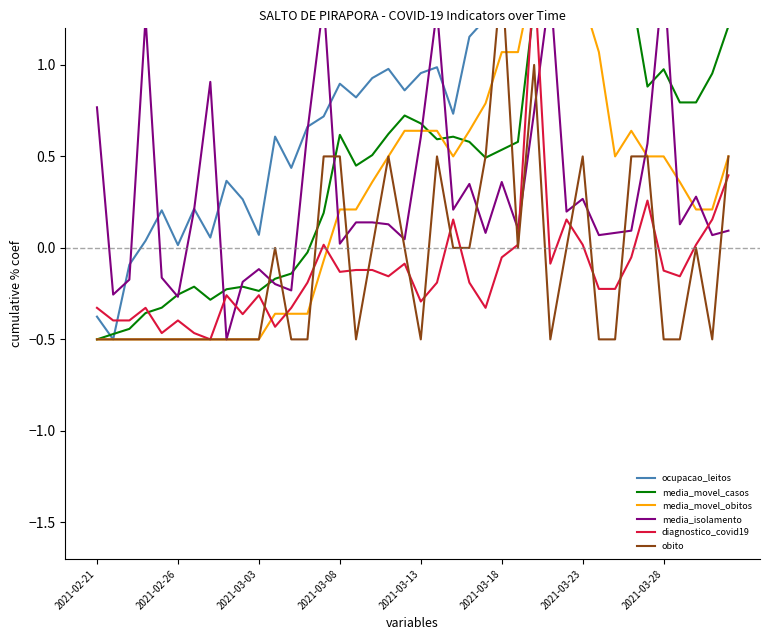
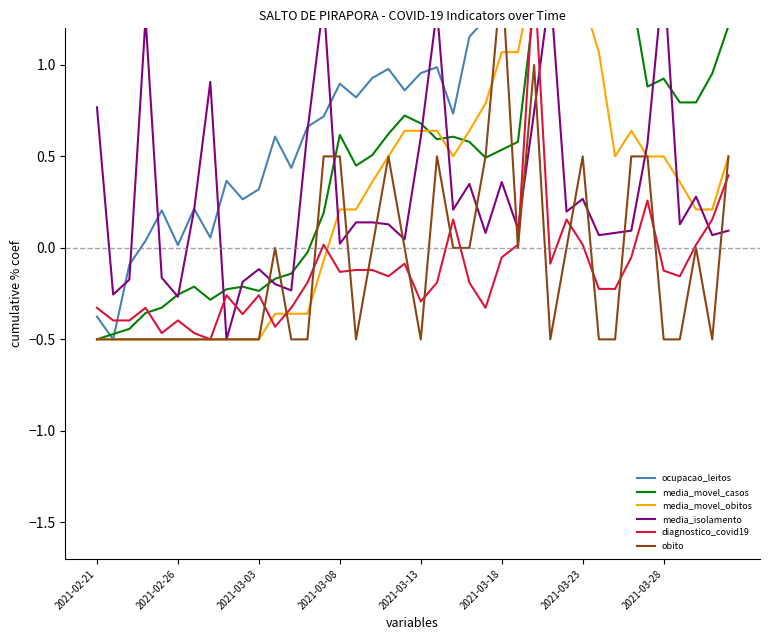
ocupacao_leitos, 2021-03-03: 0.07 -> 0.32
media_movel_casos, 2021-03-28: 0.98 -> 0.92
